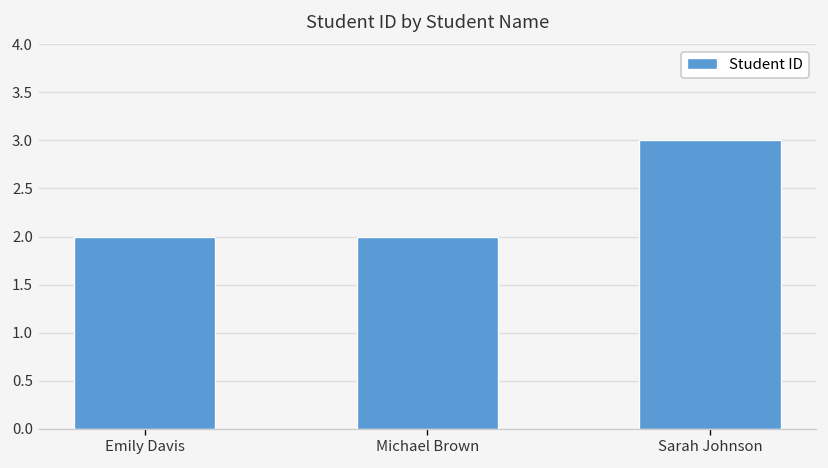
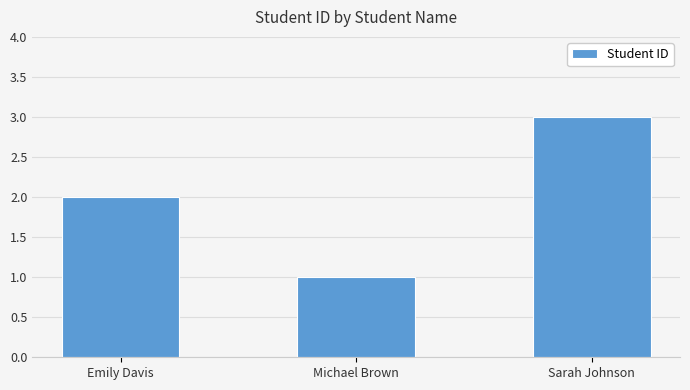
Michael Brown: 2 -> 1
